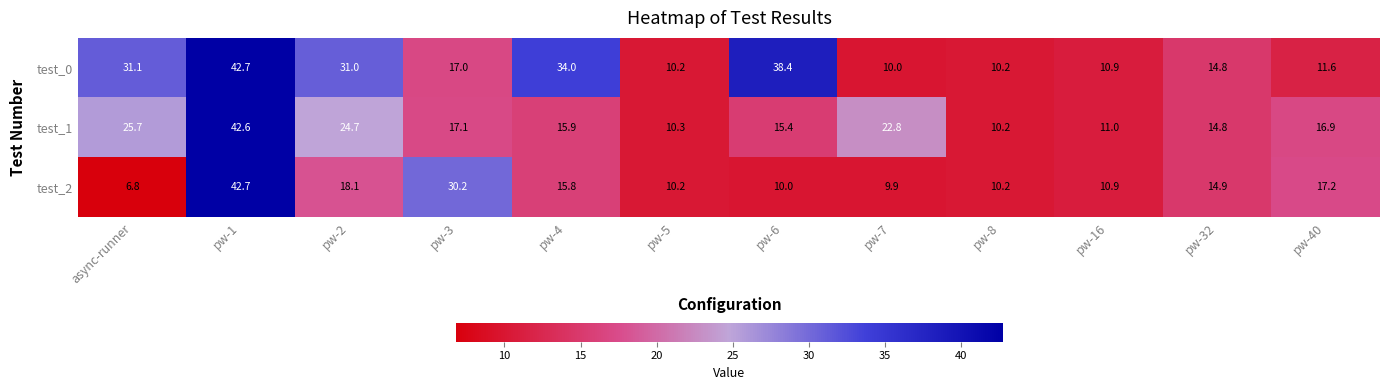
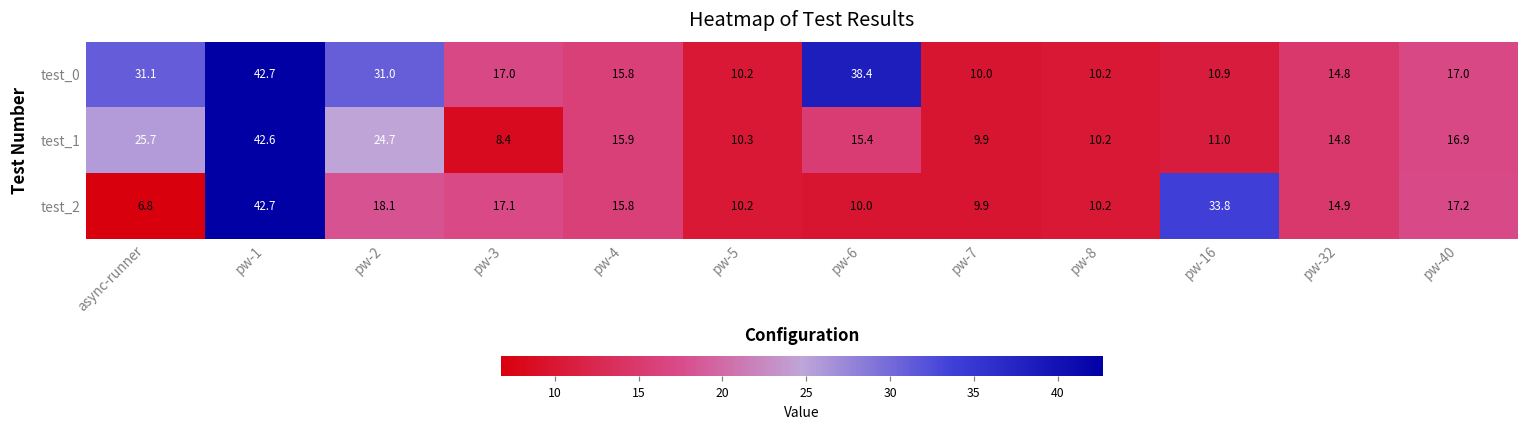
test_0, pw-4: 34.0 -> 15.8
test_0, pw-40: 11.6 -> 17.0
test_1, pw-3: 17.1 -> 8.4
test_1, pw-7: 22.8 -> 9.9
test_2, pw-3: 30.2 -> 17.1
test_2, pw-16: 10.9 -> 33.8
